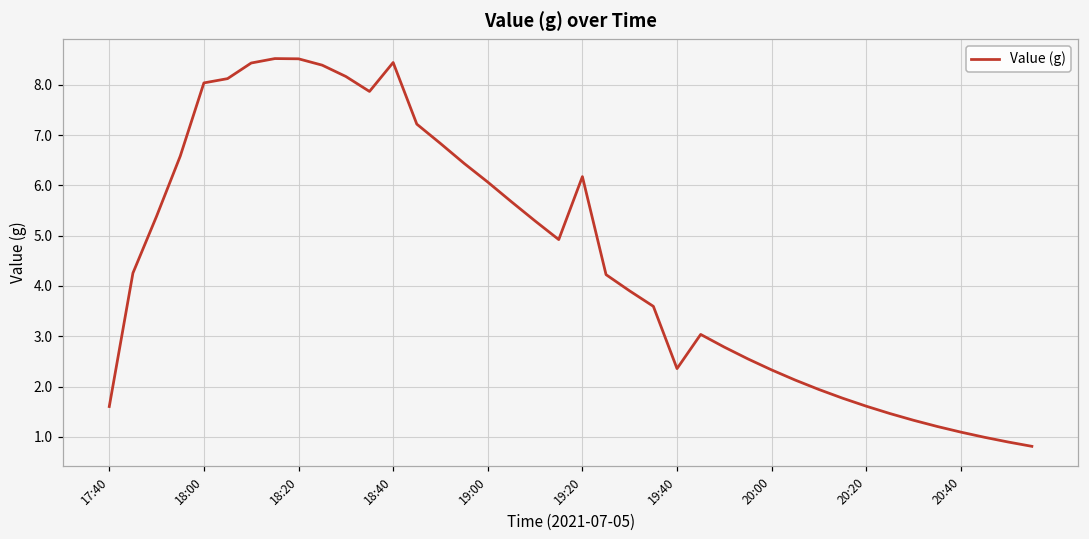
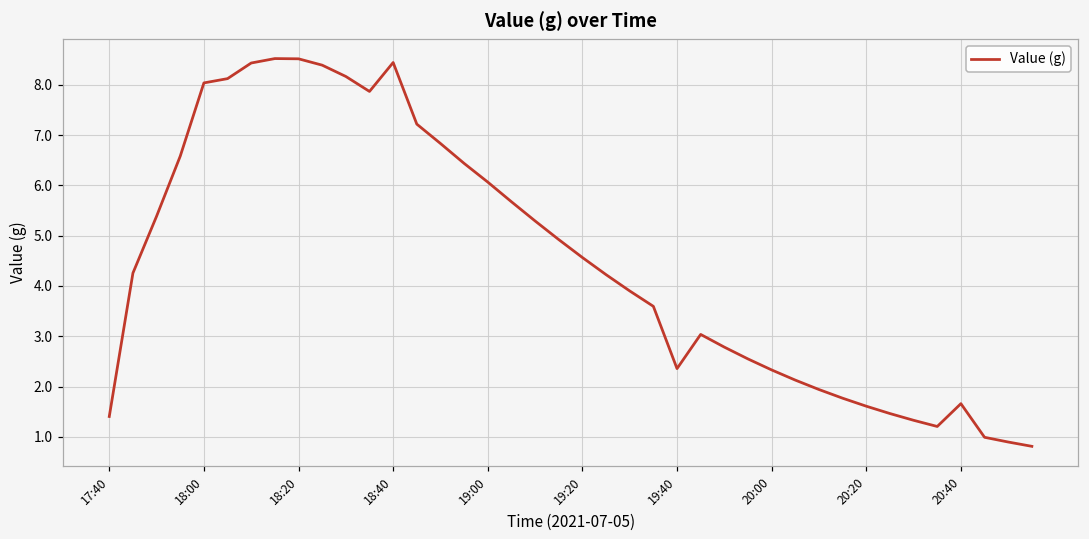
17:40: 1.6 -> 1.4
19:20: 6.2 -> 4.6
20:40: 1.1 -> 1.7
